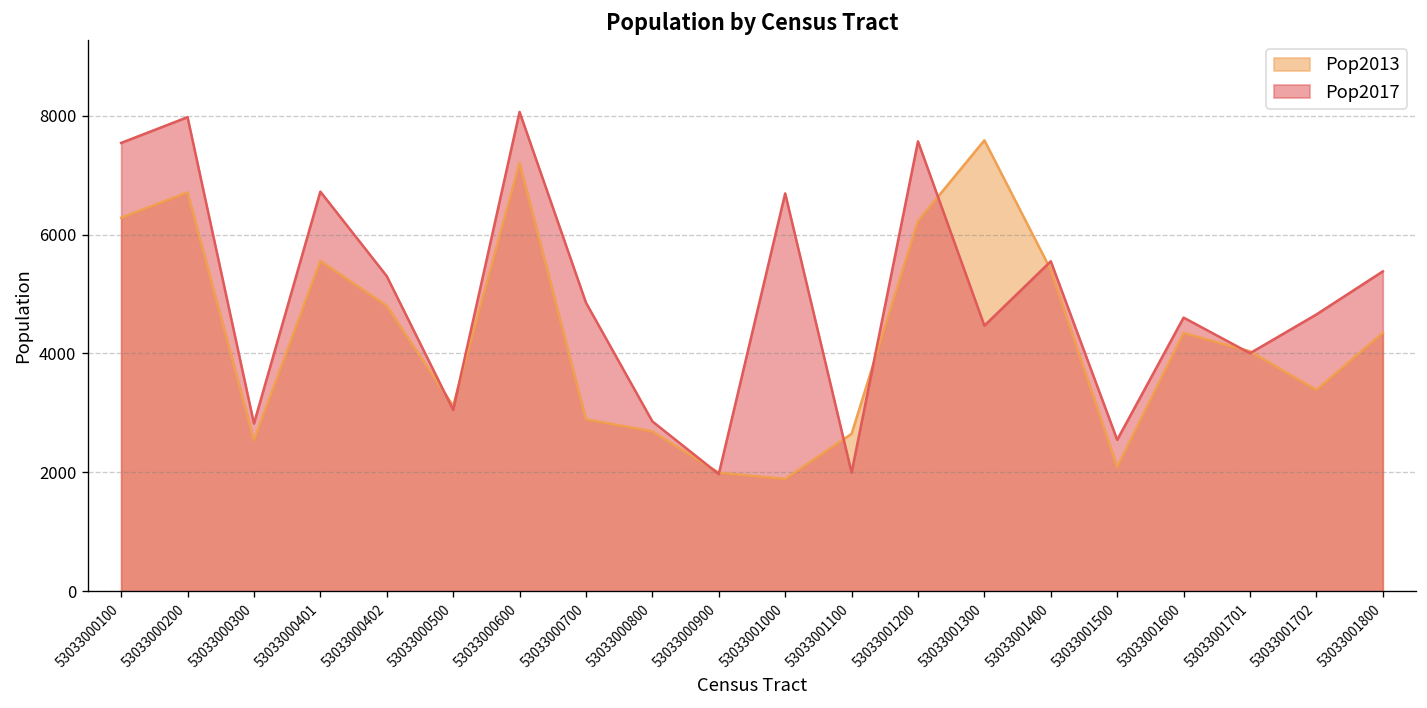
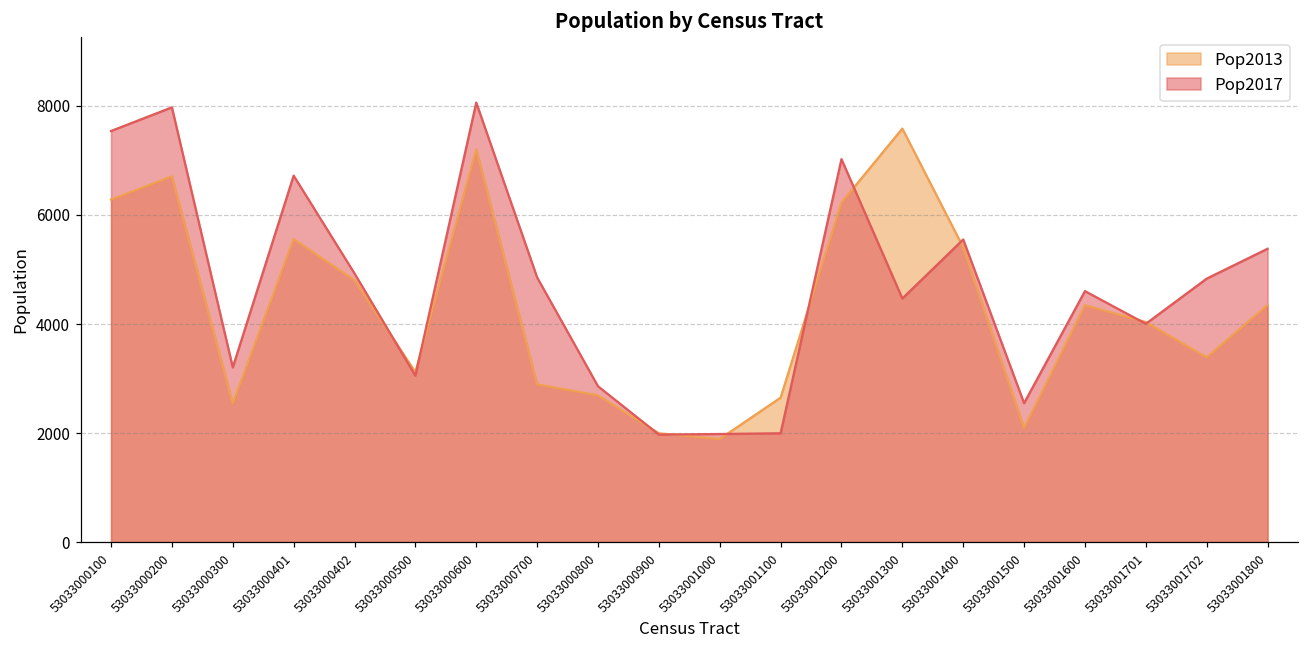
Pop2017, 53033000300: 2800 -> 3200
Pop2017, 53033000402: 5300 -> 4900
Pop2017, 53033001000: 6700 -> 2000
Pop2017, 53033001200: 7600 -> 7000
Pop2017, 53033001702: 4700 -> 4800
